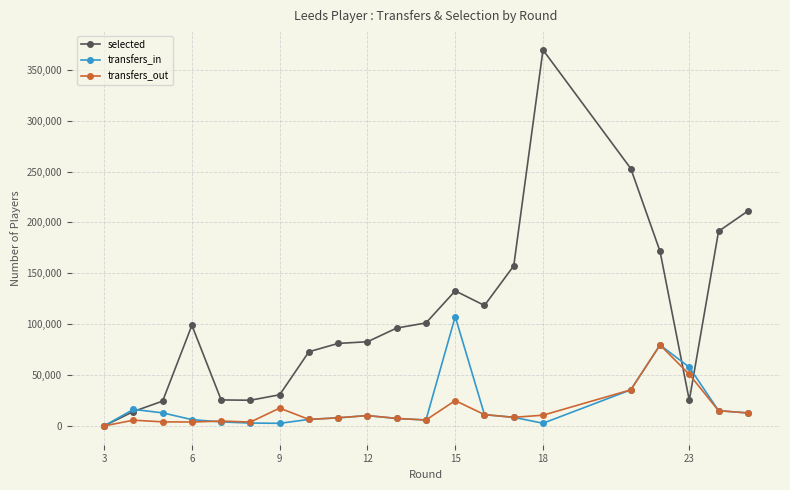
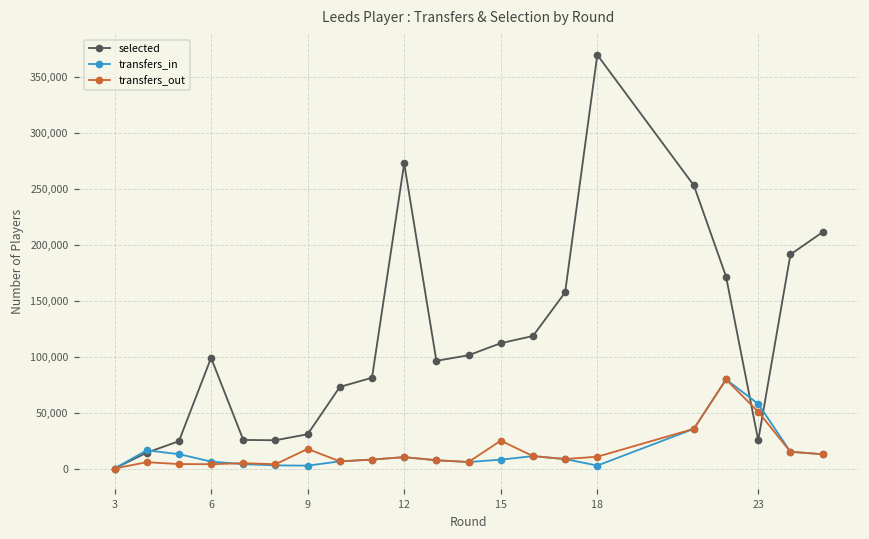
selected, 12: 83,000 -> 273,000
selected, 15: 133,000 -> 112,000
transfers_in, 15: 107,000 -> 8,000
